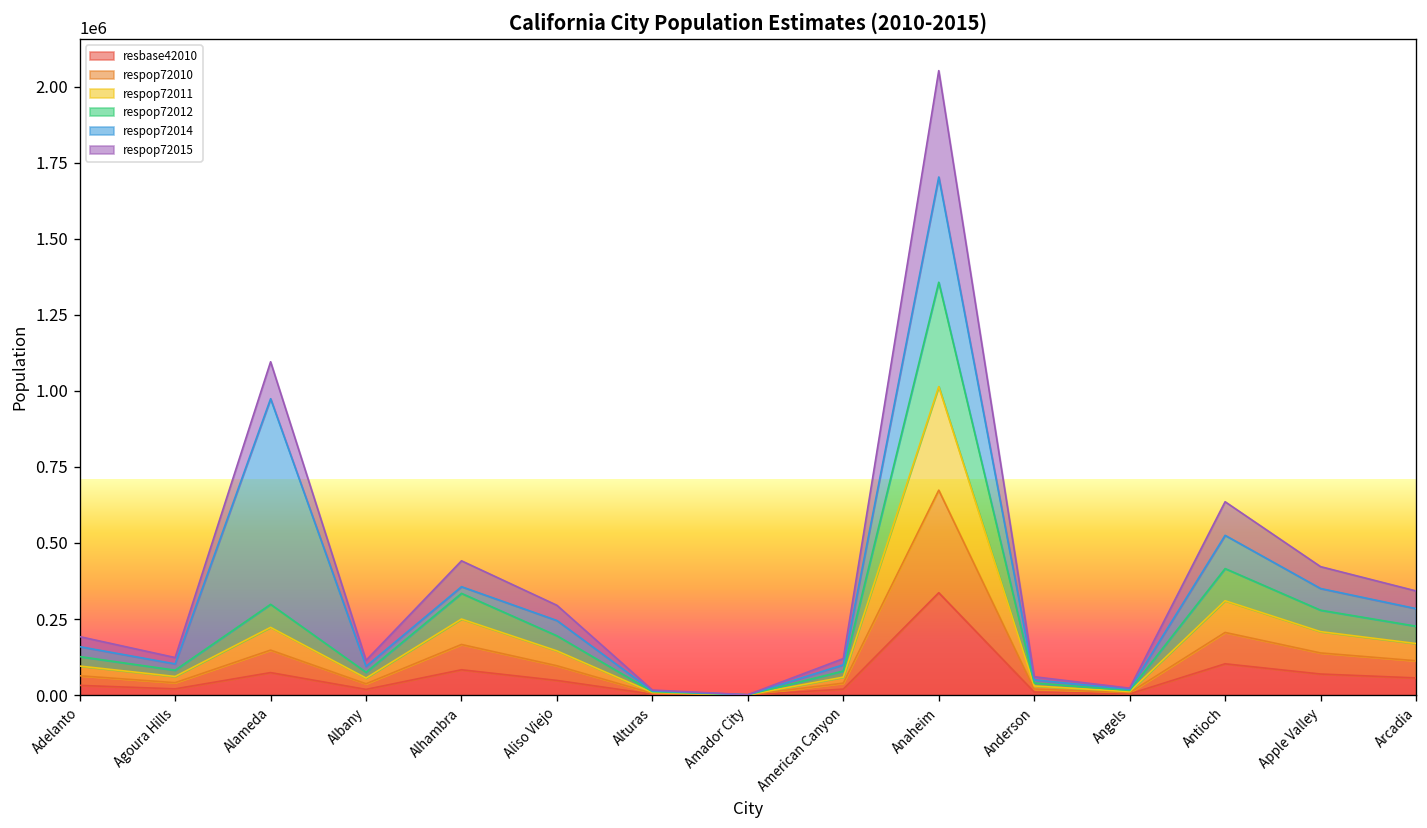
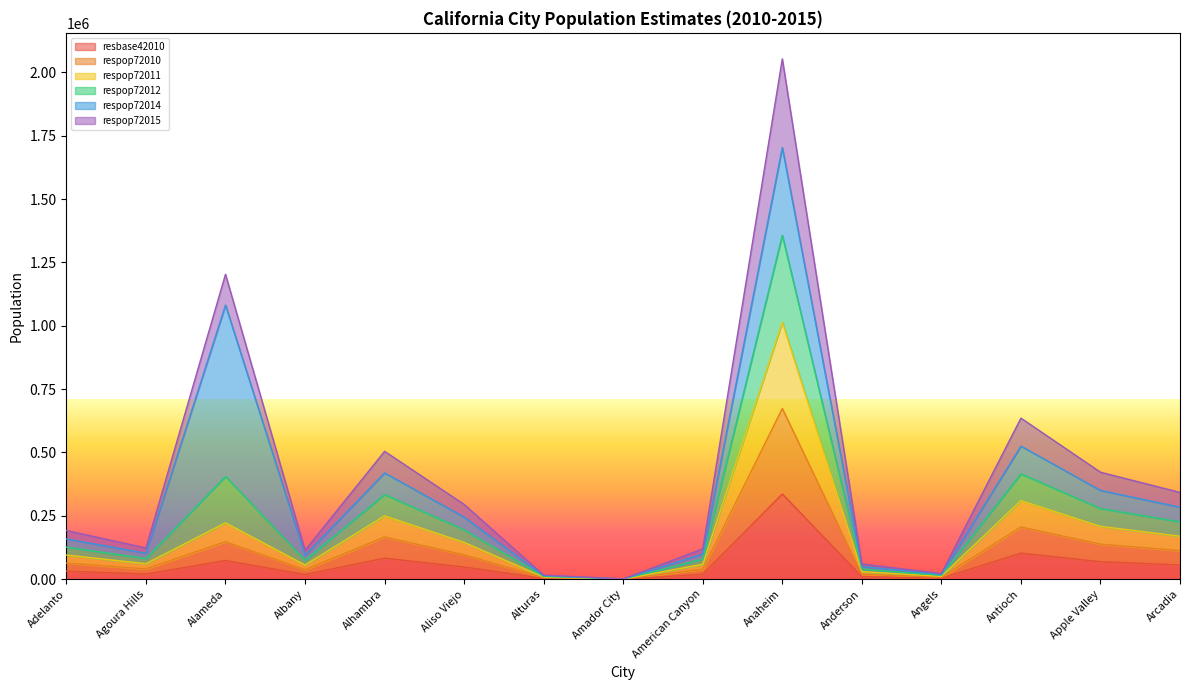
respop72012, Alameda: 80000 -> 180000
respop72014, Alhambra: 20000 -> 90000
